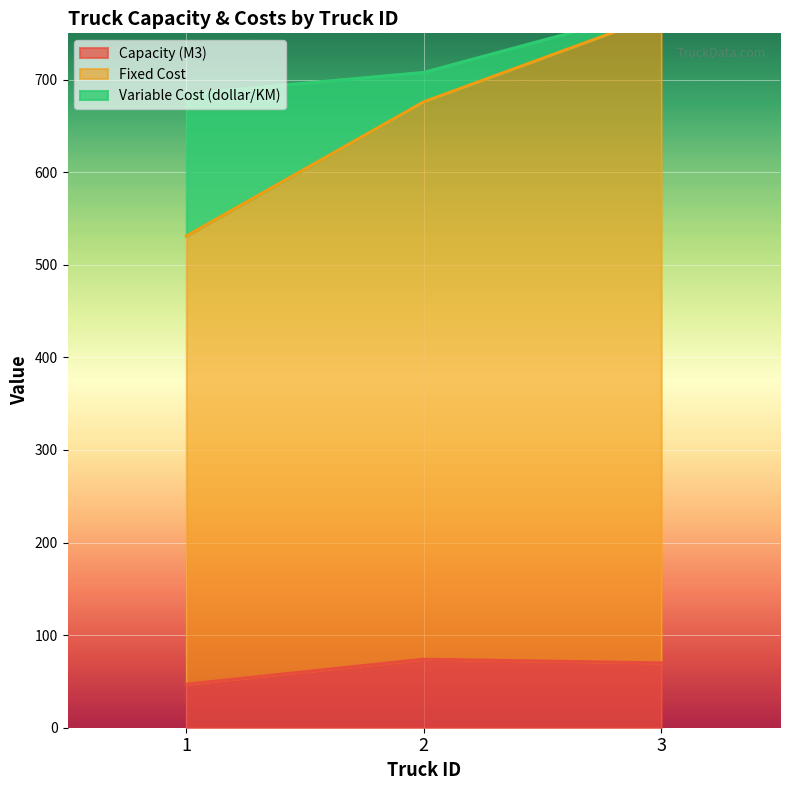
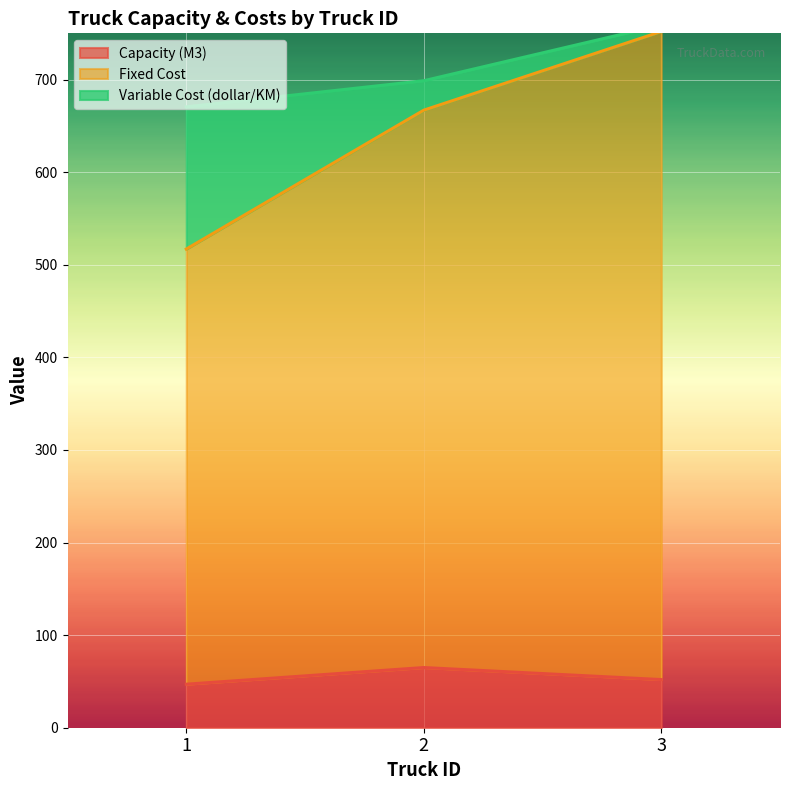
Fixed Cost, 1: 480 -> 470
Capacity (M3), 2: 74 -> 65
Capacity (M3), 3: 70 -> 50
